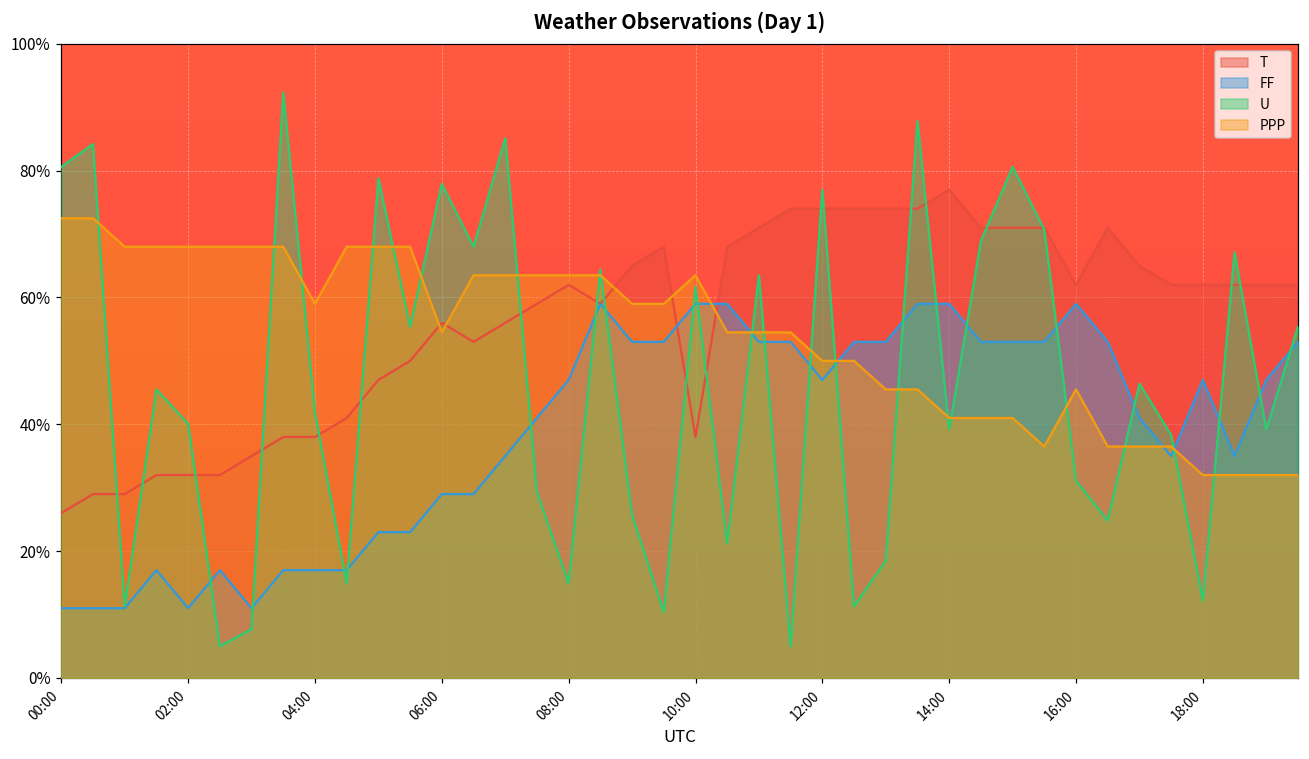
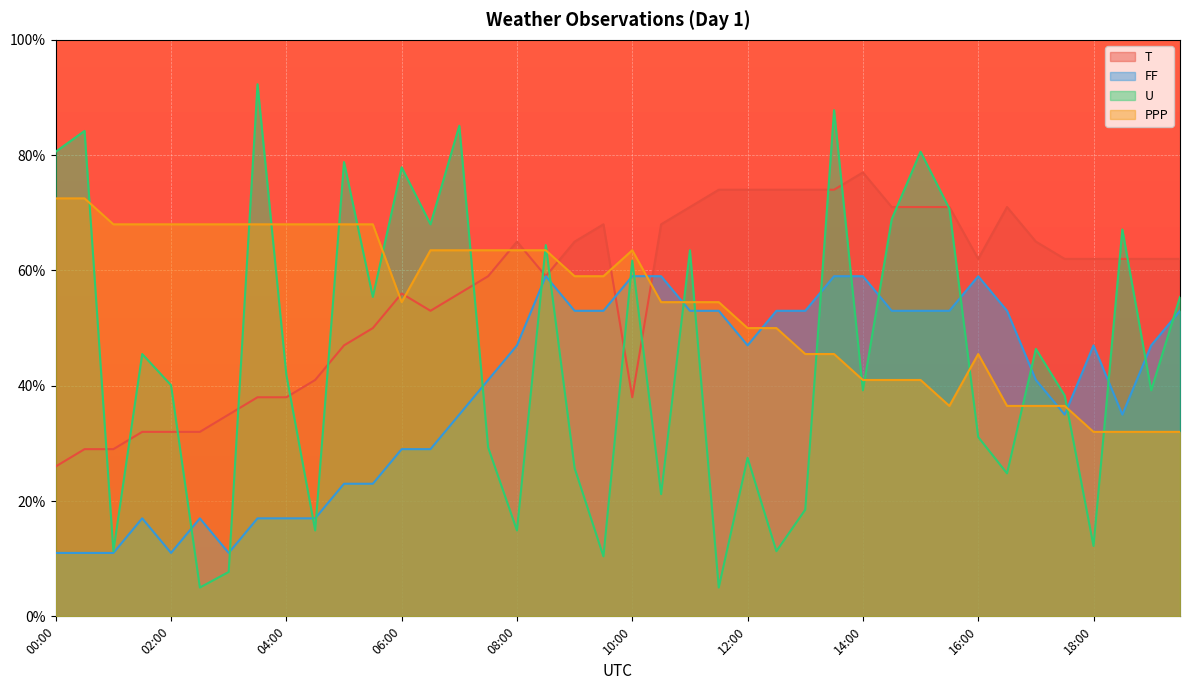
PPP, 04:00: 59% -> 68%
T, 08:00: 62% -> 65%
U, 12:00: 77% -> 28%
